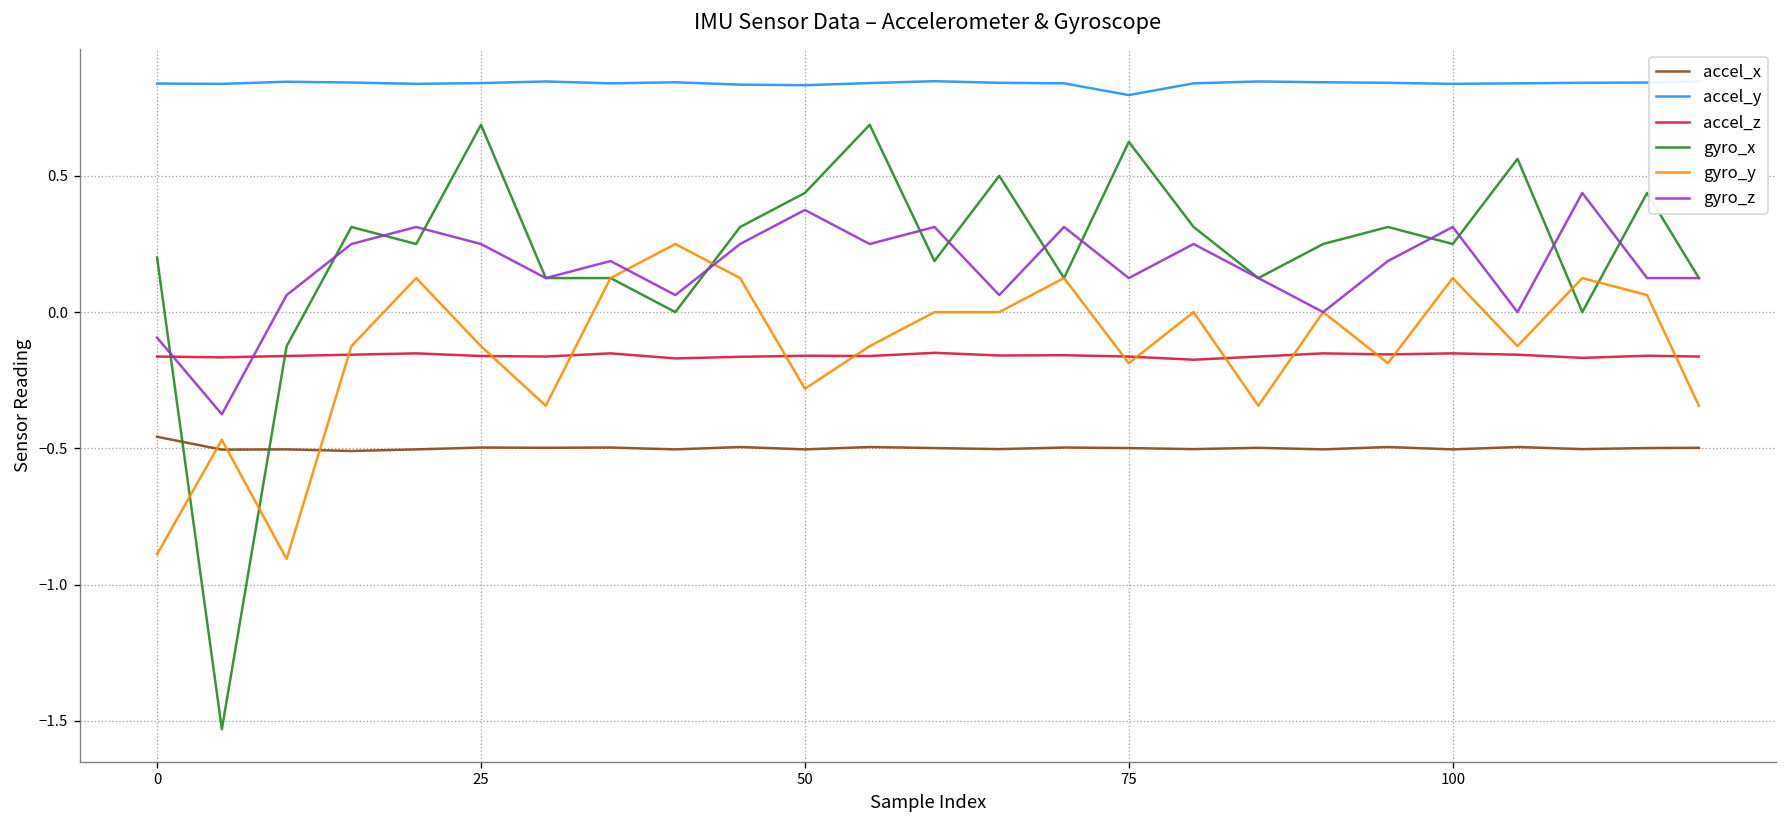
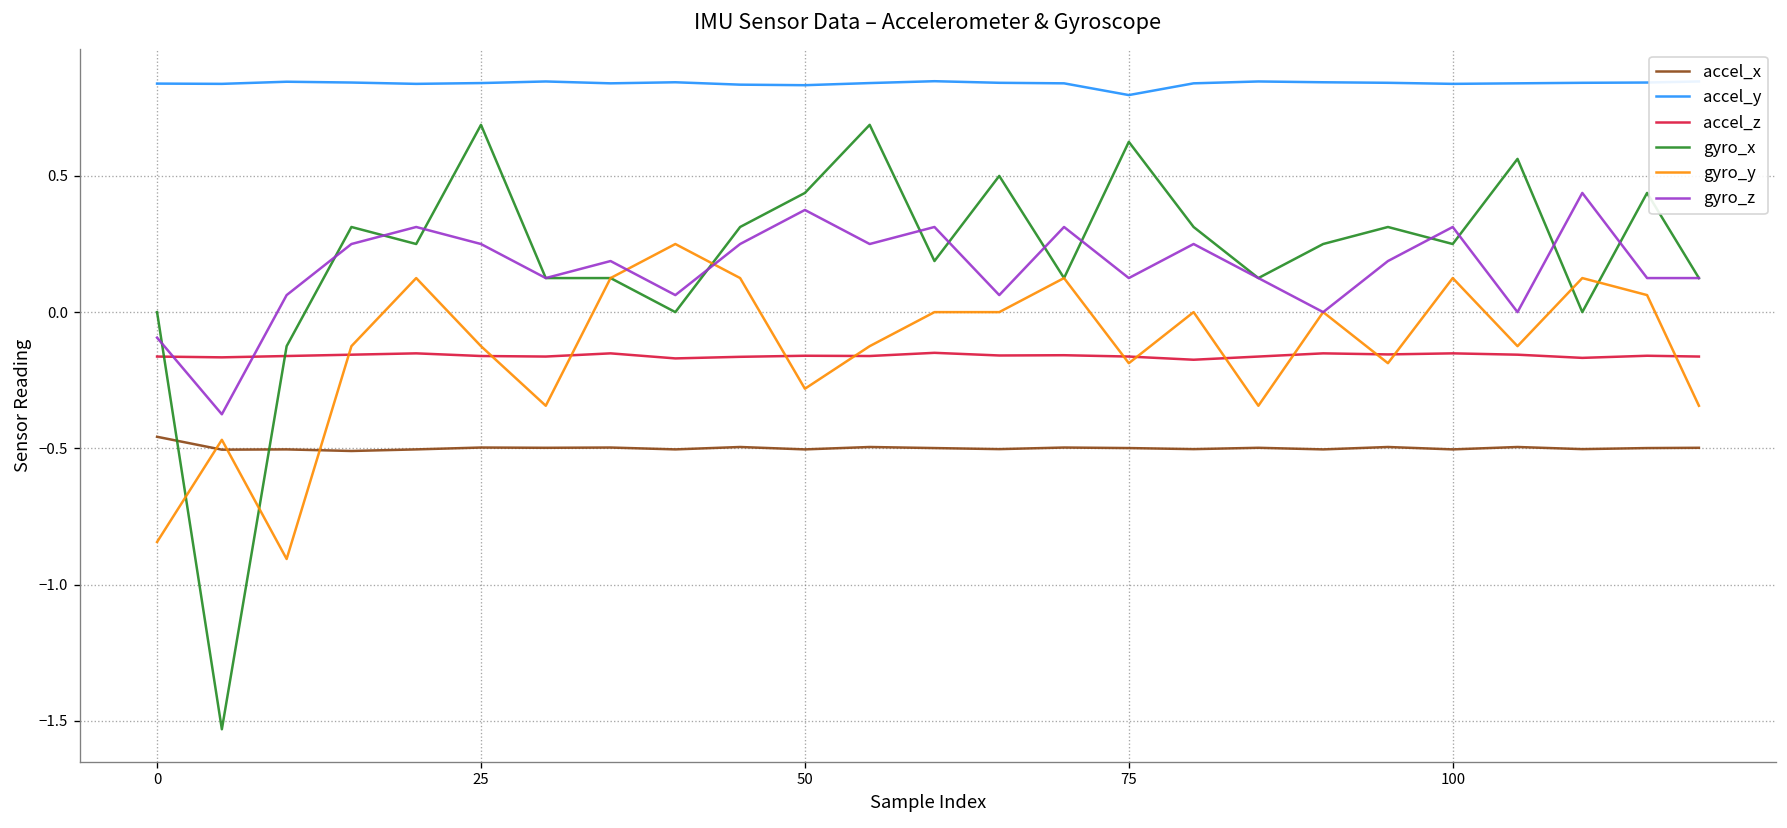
gyro_x, 0: 0.2 -> 0.0
gyro_y, 0: -0.89 -> -0.84
